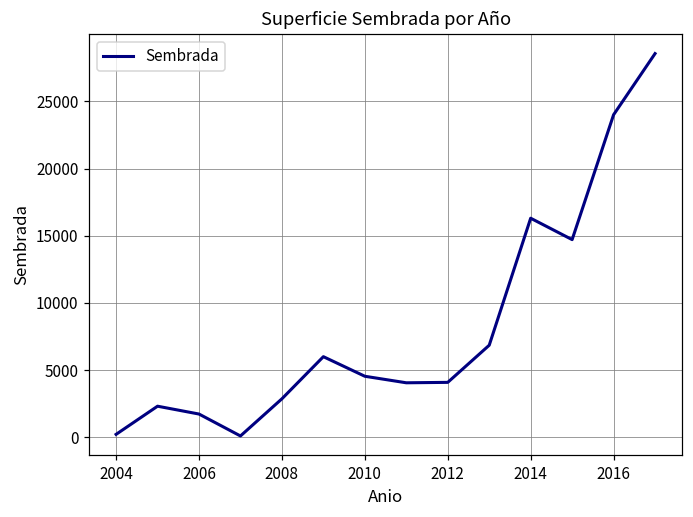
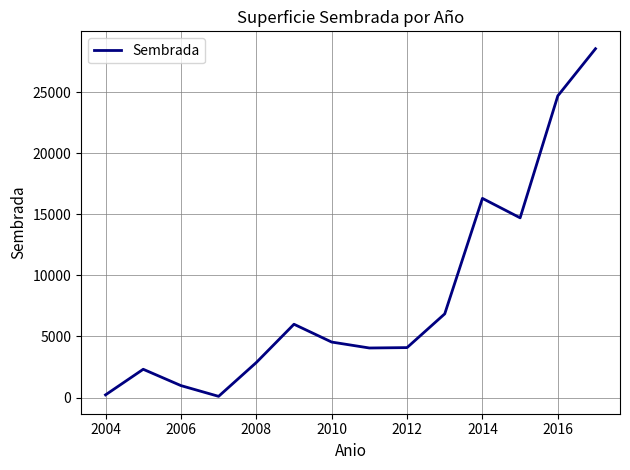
2006: 1700 -> 1000
2016: 24000 -> 24700
